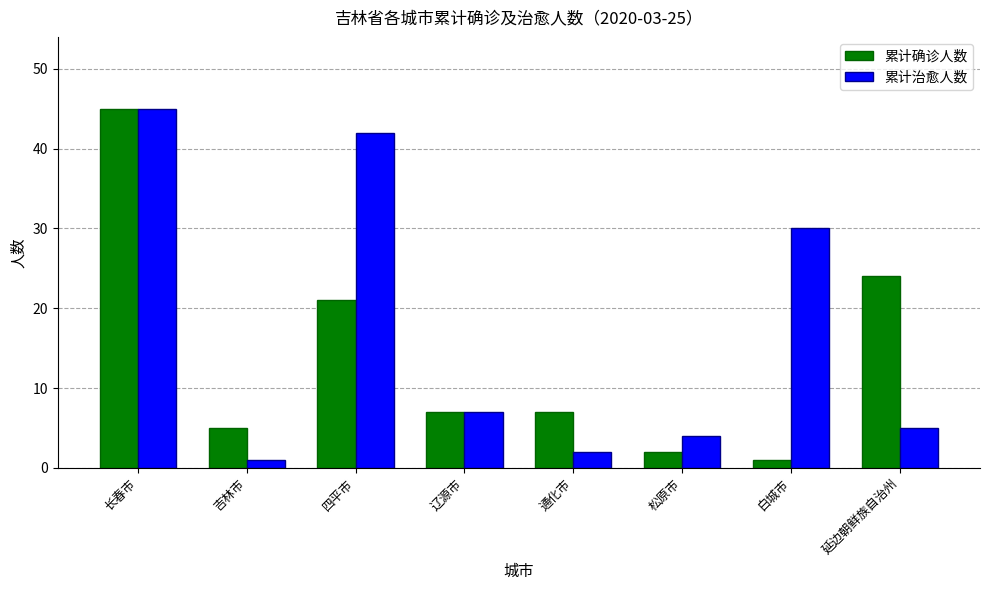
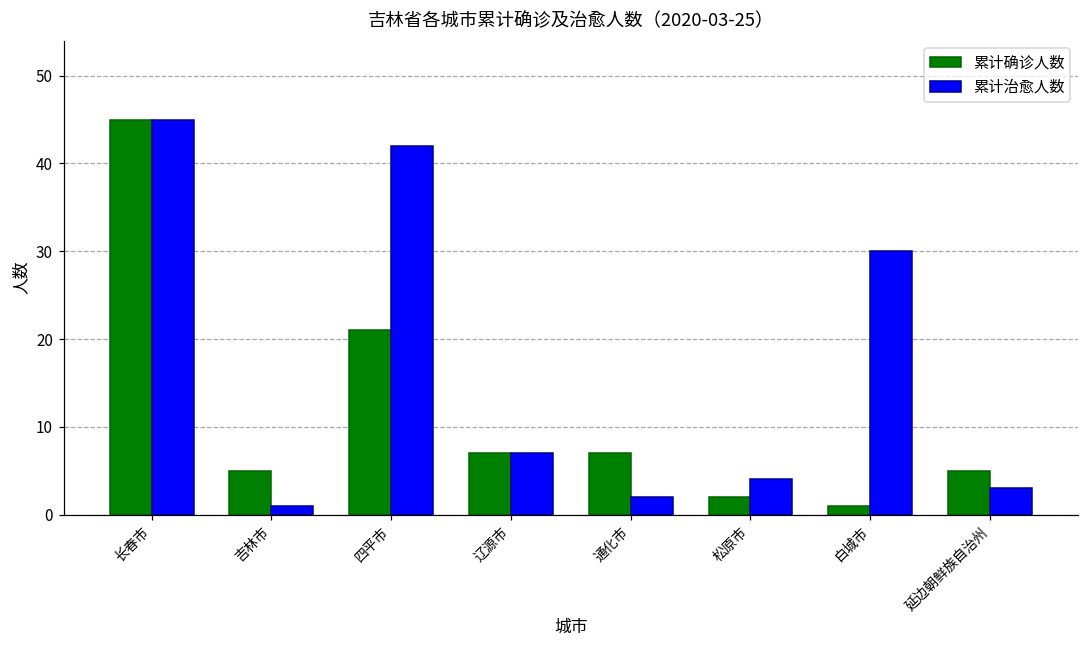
累计确诊人数, 延边朝鲜族自治州: 24 -> 5
累计治愈人数, 延边朝鲜族自治州: 5 -> 3
